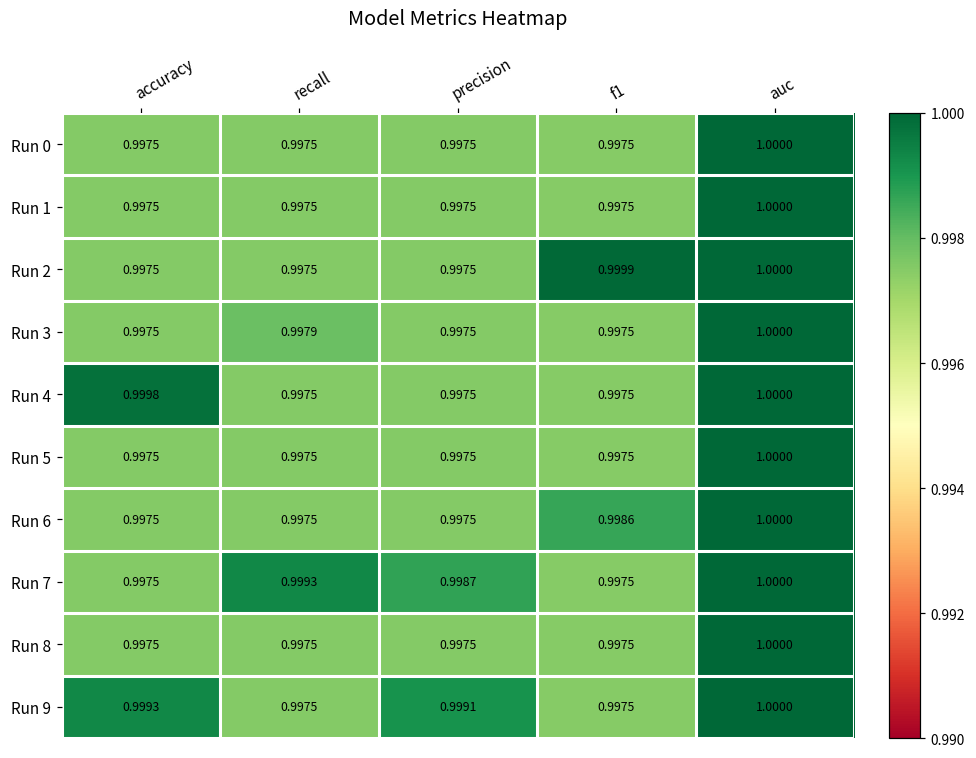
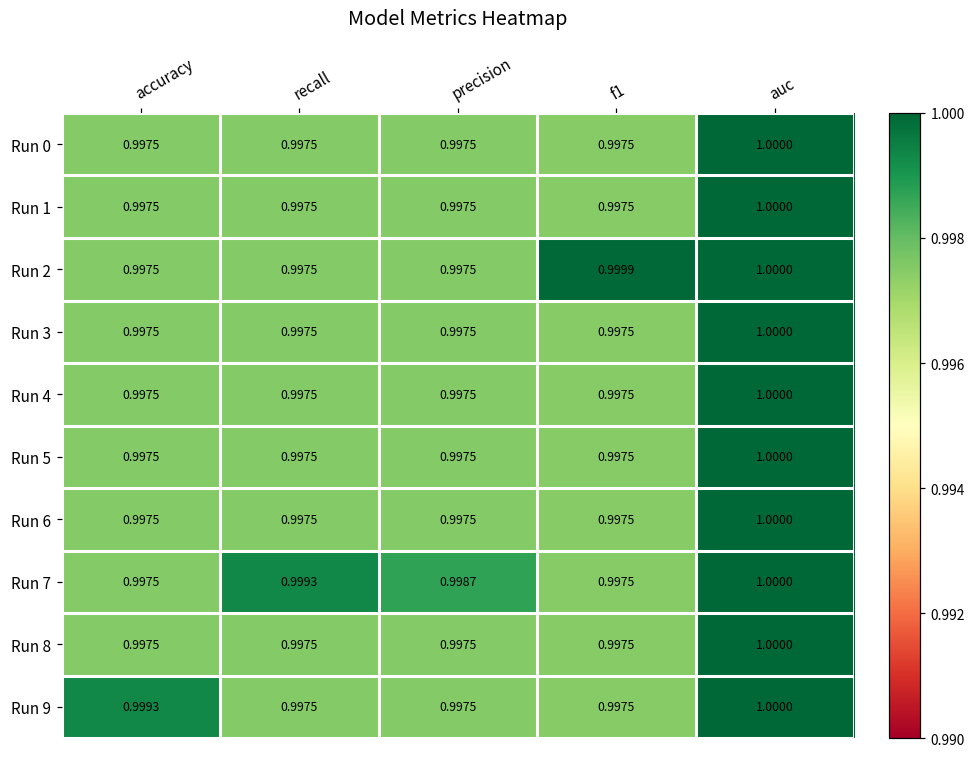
Run 3, recall: 0.9979 -> 0.9975
Run 4, accuracy: 0.9998 -> 0.9975
Run 6, f1: 0.9986 -> 0.9975
Run 9, precision: 0.9991 -> 0.9975
